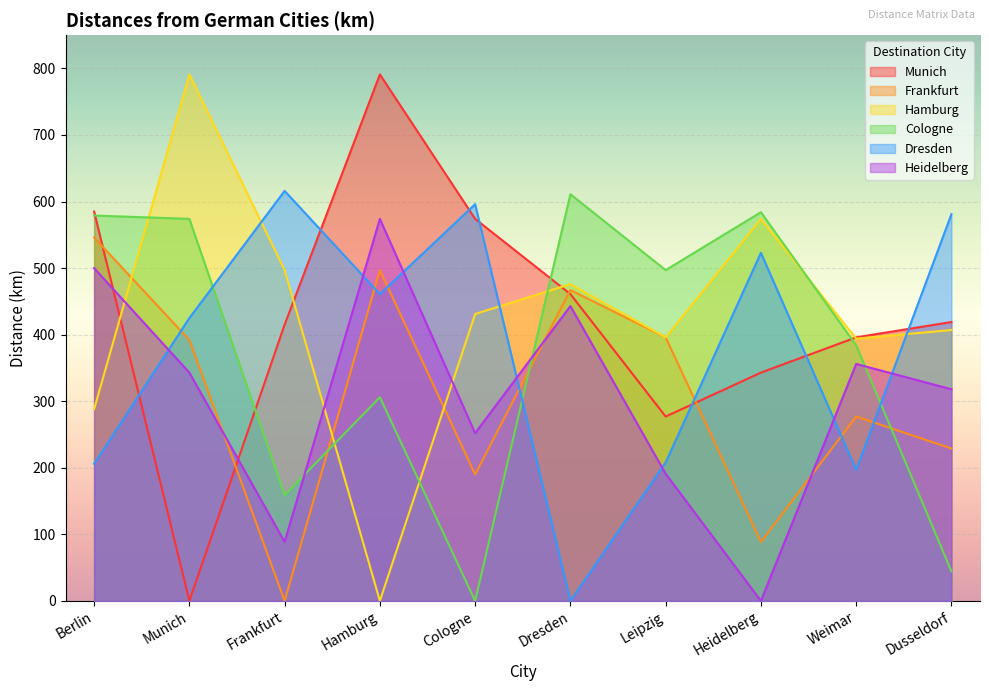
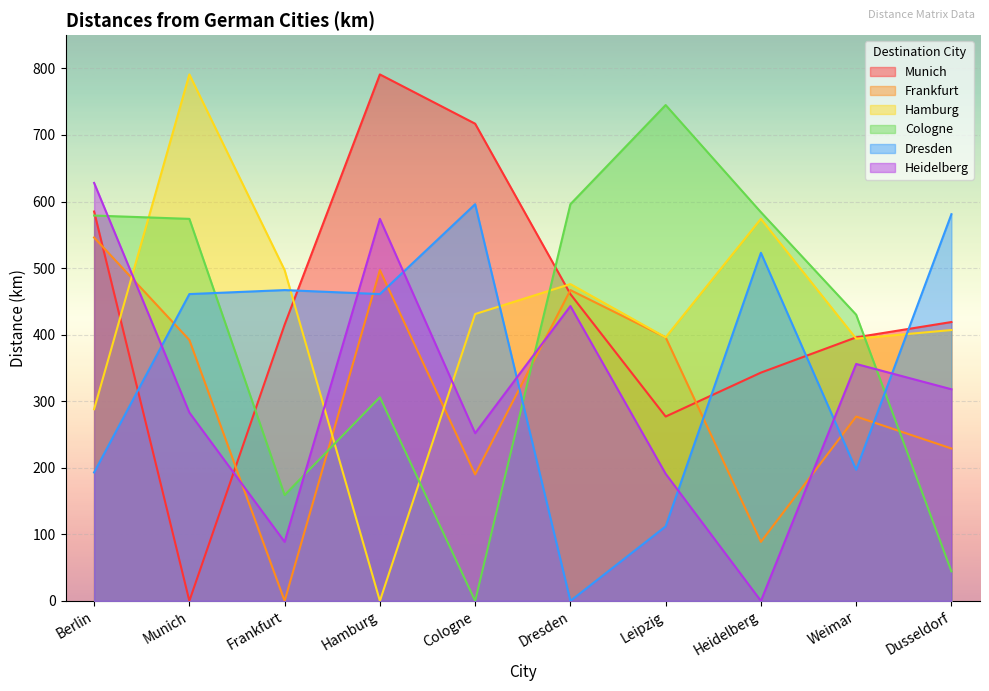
Dresden, Berlin: 210 -> 190
Heidelberg, Berlin: 500 -> 630
Dresden, Munich: 430 -> 460
Heidelberg, Munich: 340 -> 280
Dresden, Frankfurt: 620 -> 470
Munich, Cologne: 570 -> 720
Cologne, Dresden: 610 -> 600
Cologne, Leipzig: 500 -> 750
Dresden, Leipzig: 210 -> 110
Cologne, Weimar: 380 -> 430
